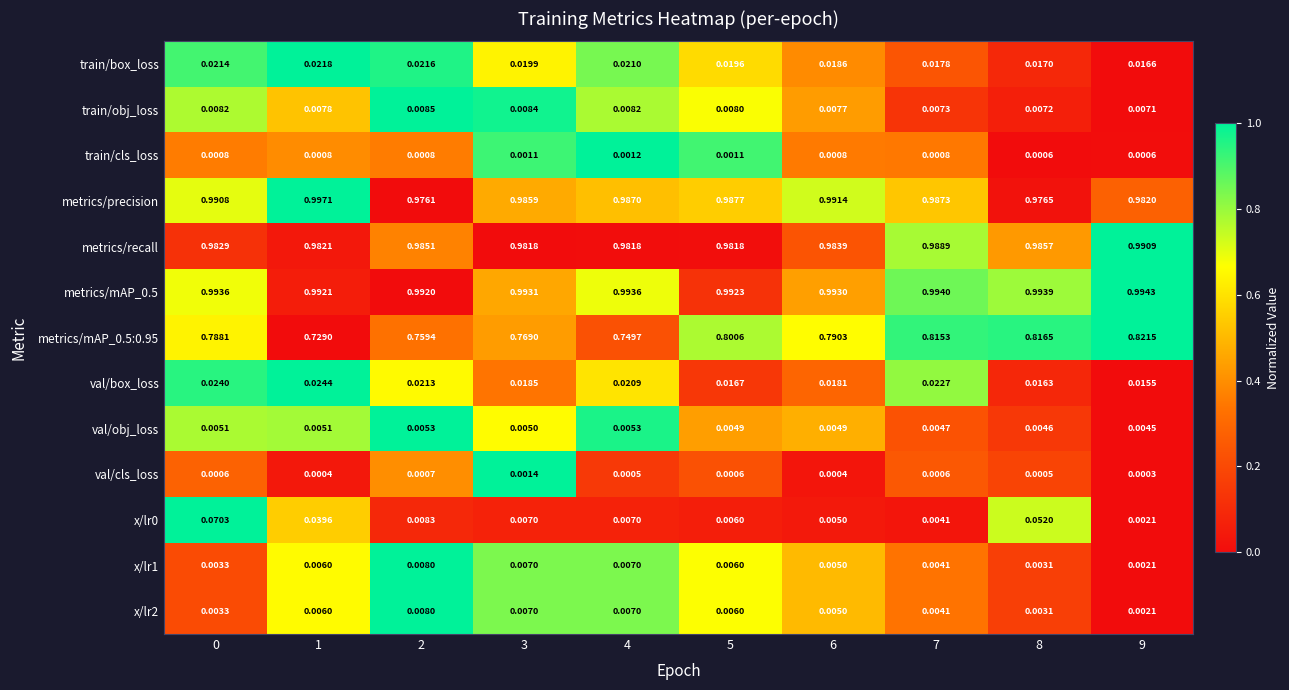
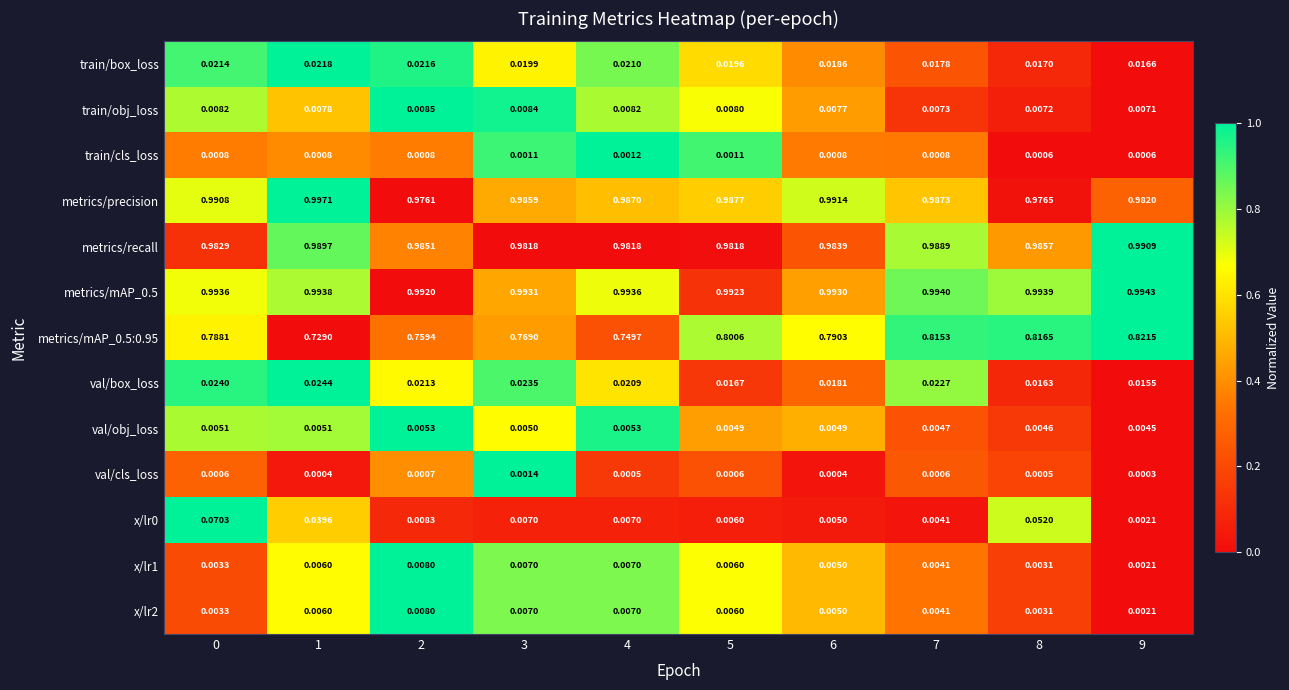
metrics/recall, 1: 0.9821 -> 0.9897
metrics/mAP_0.5, 1: 0.9921 -> 0.9938
val/box_loss, 3: 0.0185 -> 0.0235
